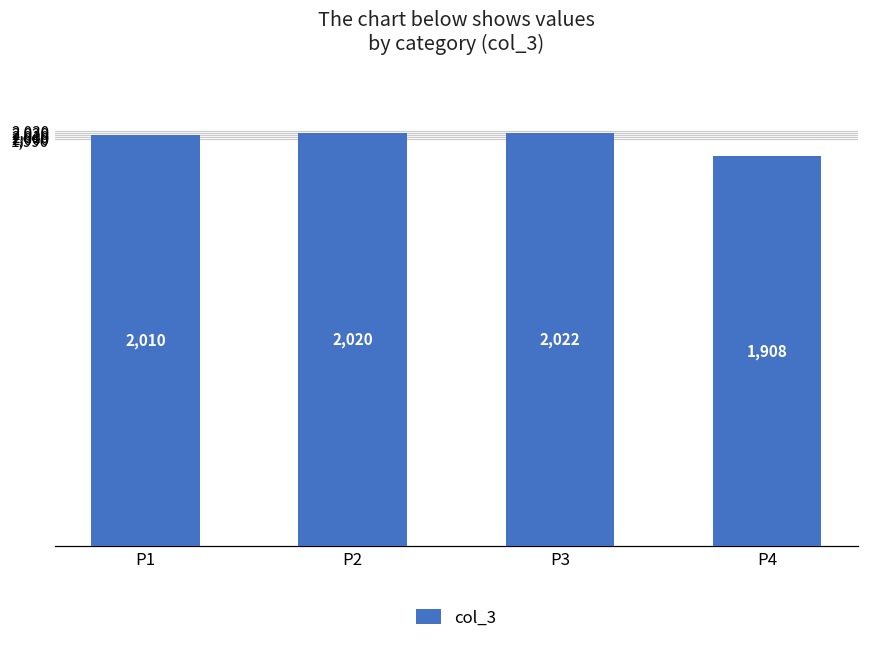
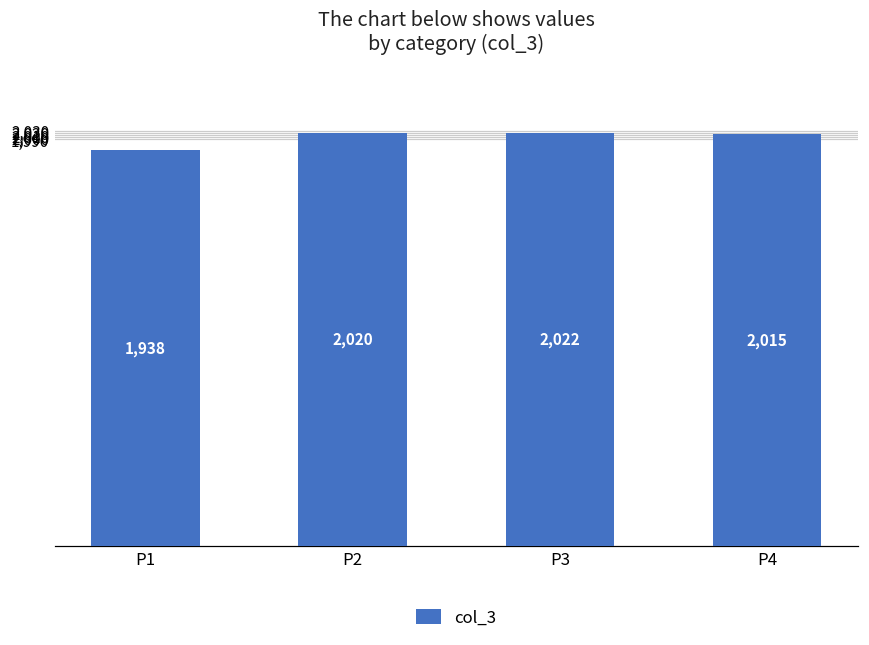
P1: 2,010 -> 1,938
P4: 1,908 -> 2,015
